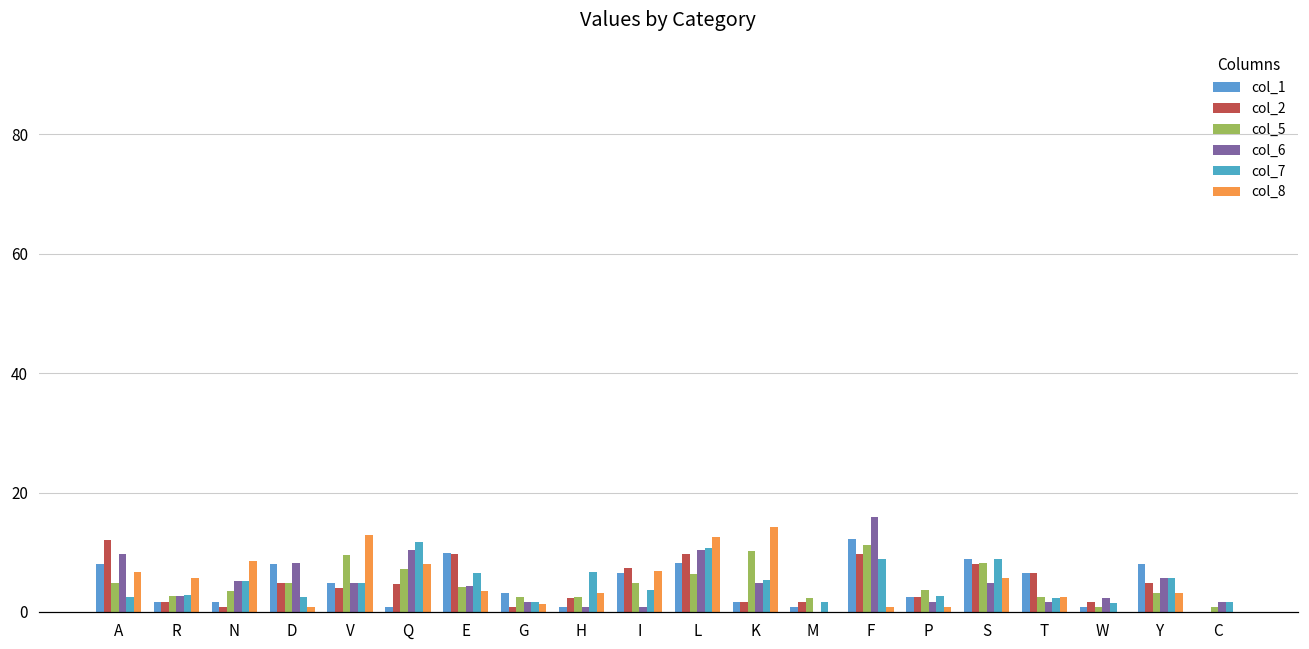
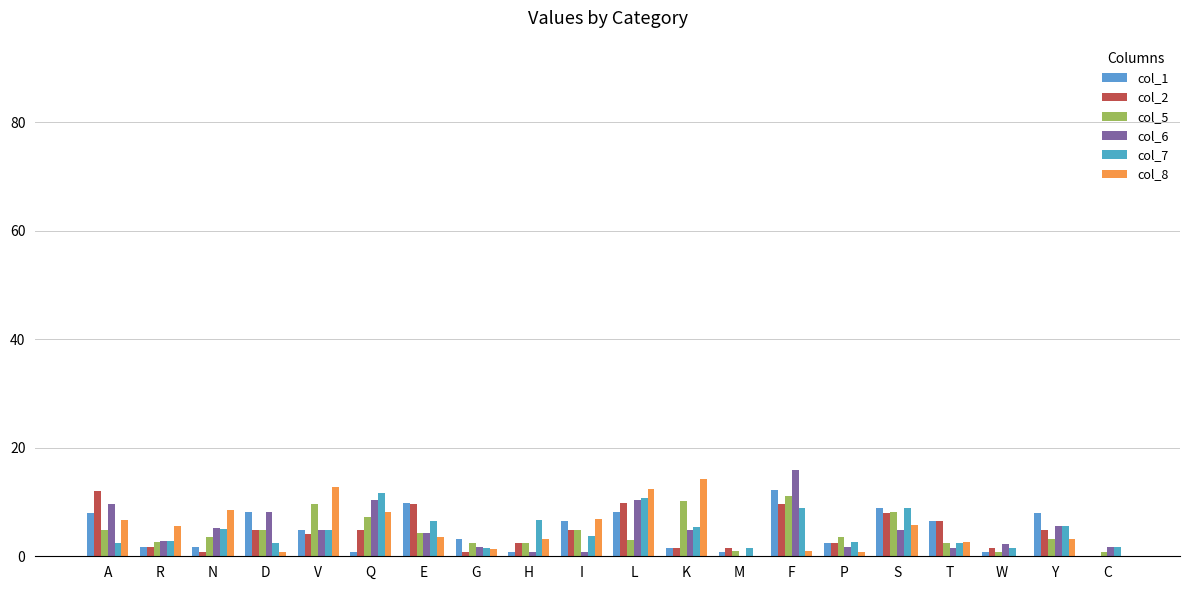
col_2, I: 7 -> 5
col_5, L: 6 -> 3
col_5, M: 2 -> 1
